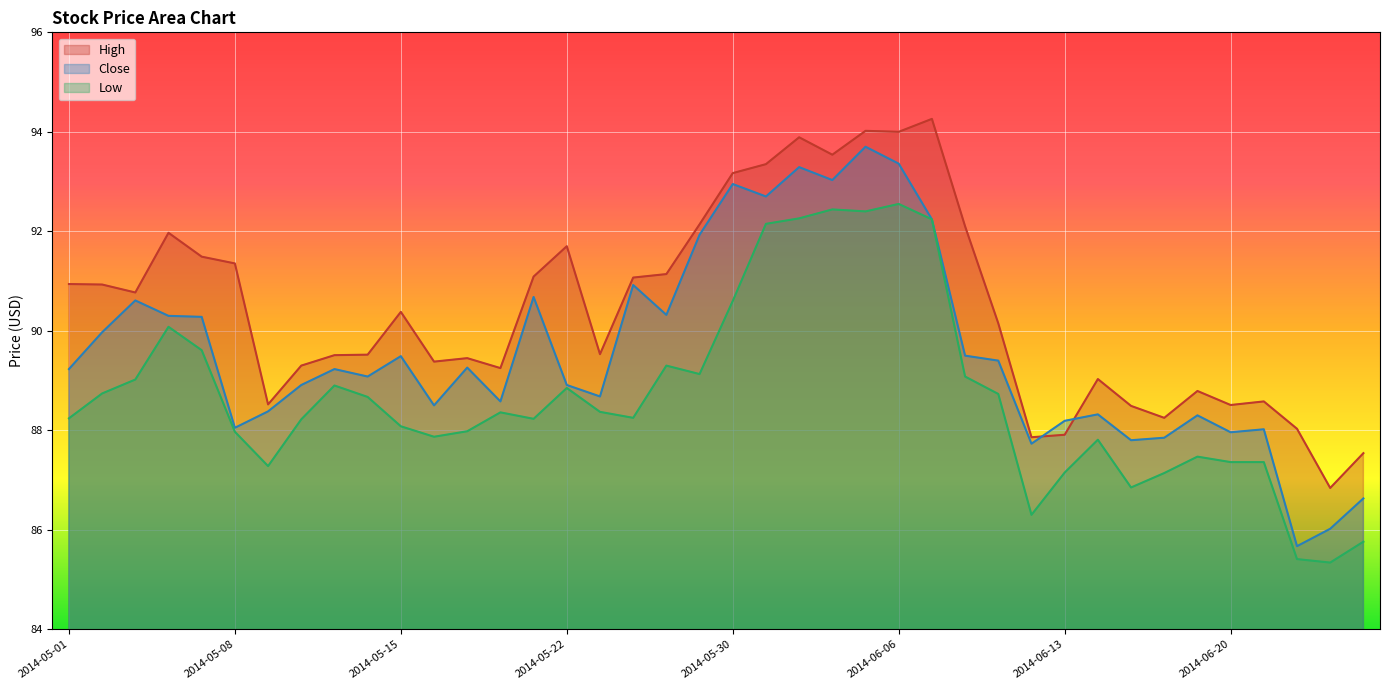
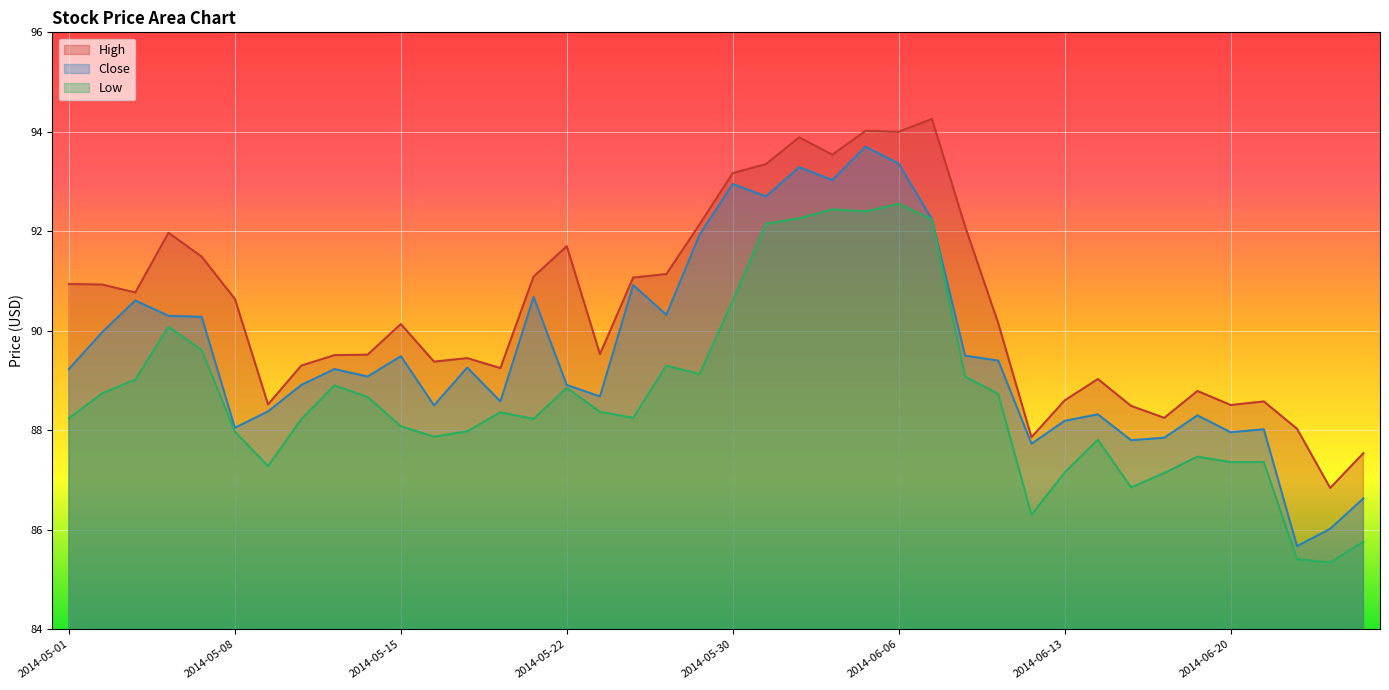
High, 2014-05-08: 91.4 -> 90.6
High, 2014-05-15: 90.4 -> 90.1
High, 2014-06-13: 87.9 -> 88.6
